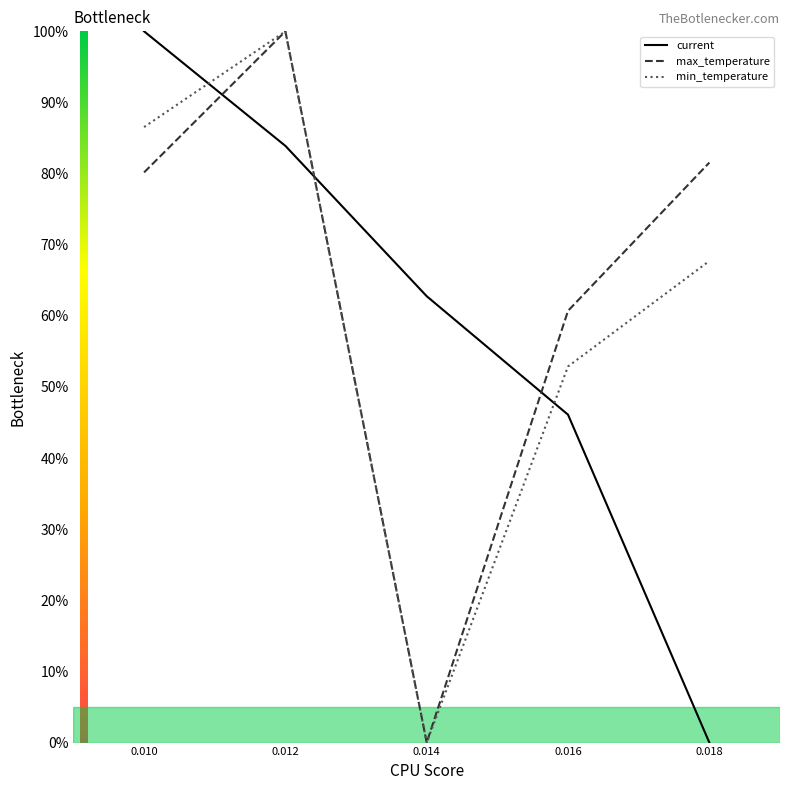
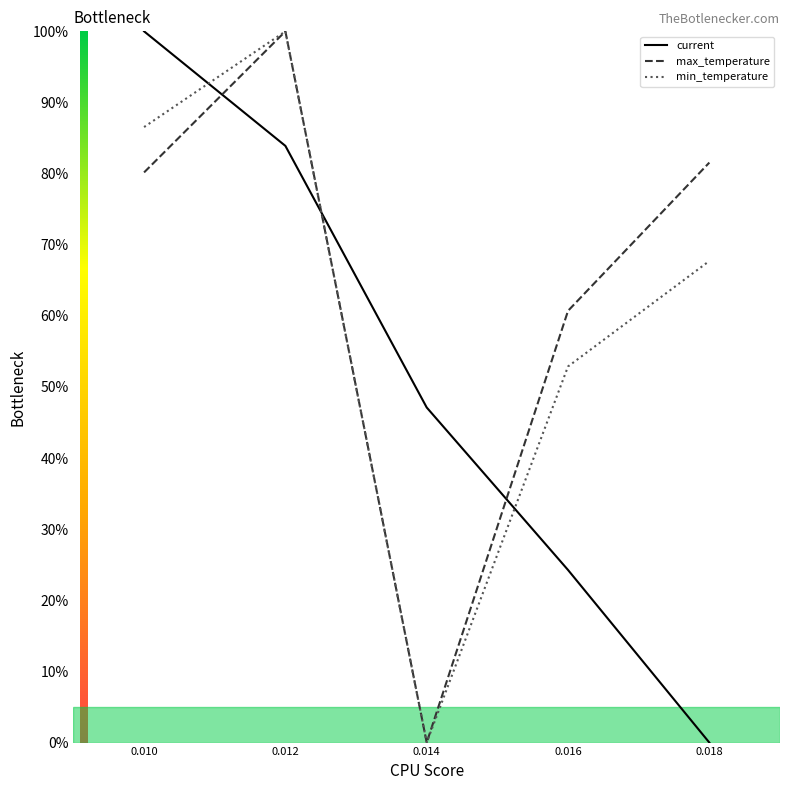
current, 0.014: 63% -> 47%
current, 0.016: 46% -> 24%
